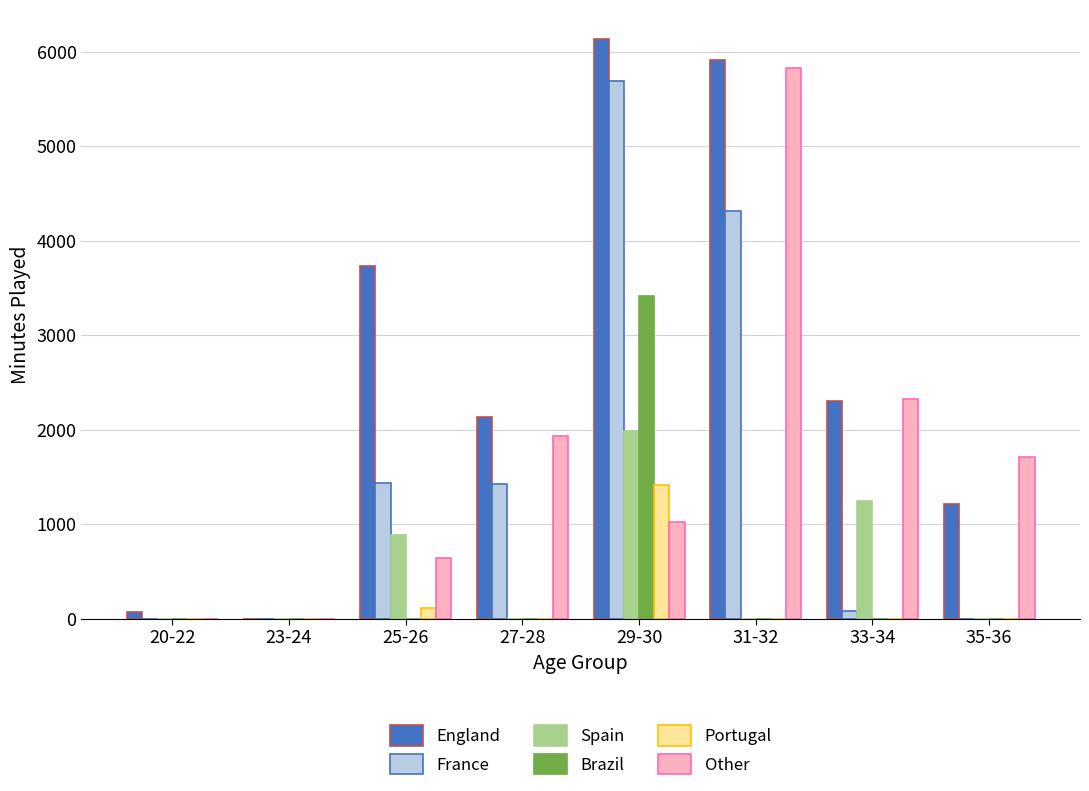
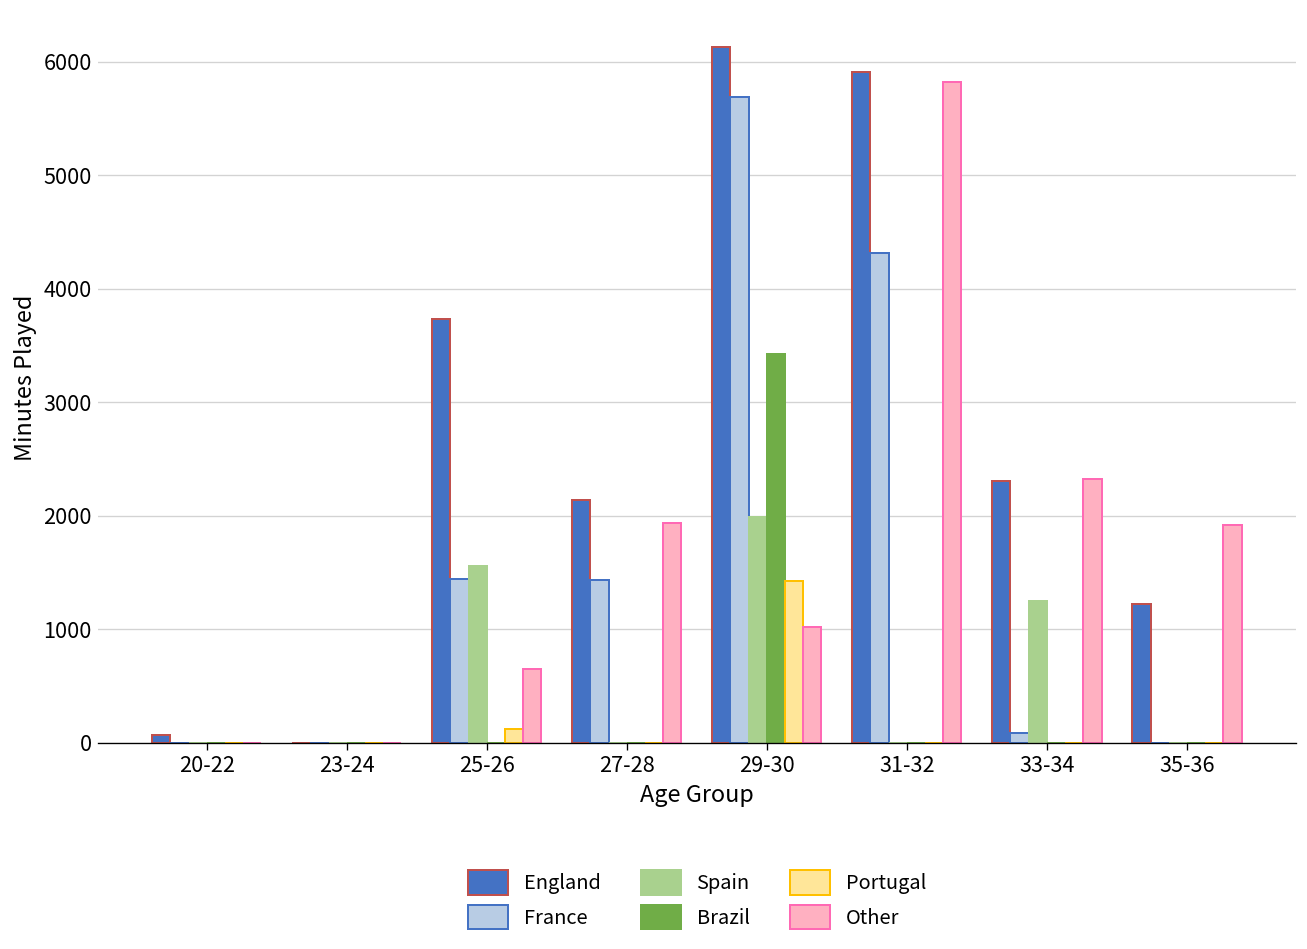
Spain, 25-26: 900 -> 1600
Other, 35-36: 1700 -> 1900
